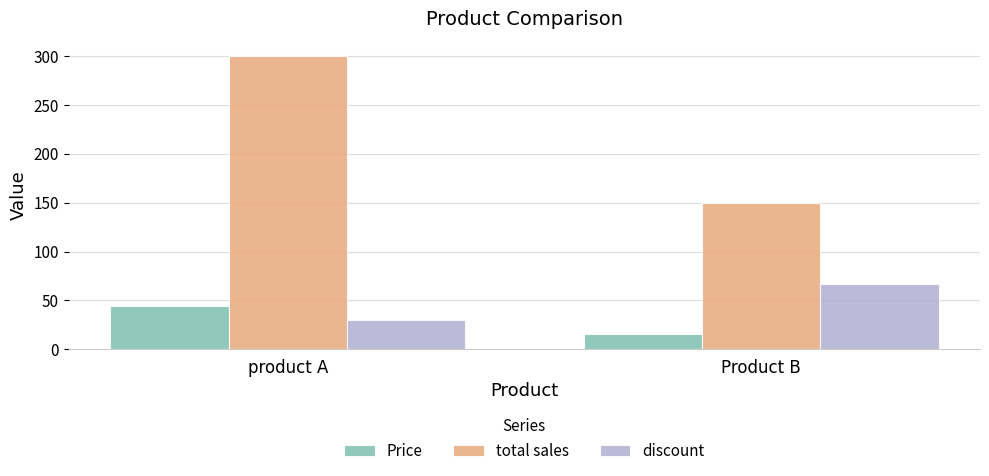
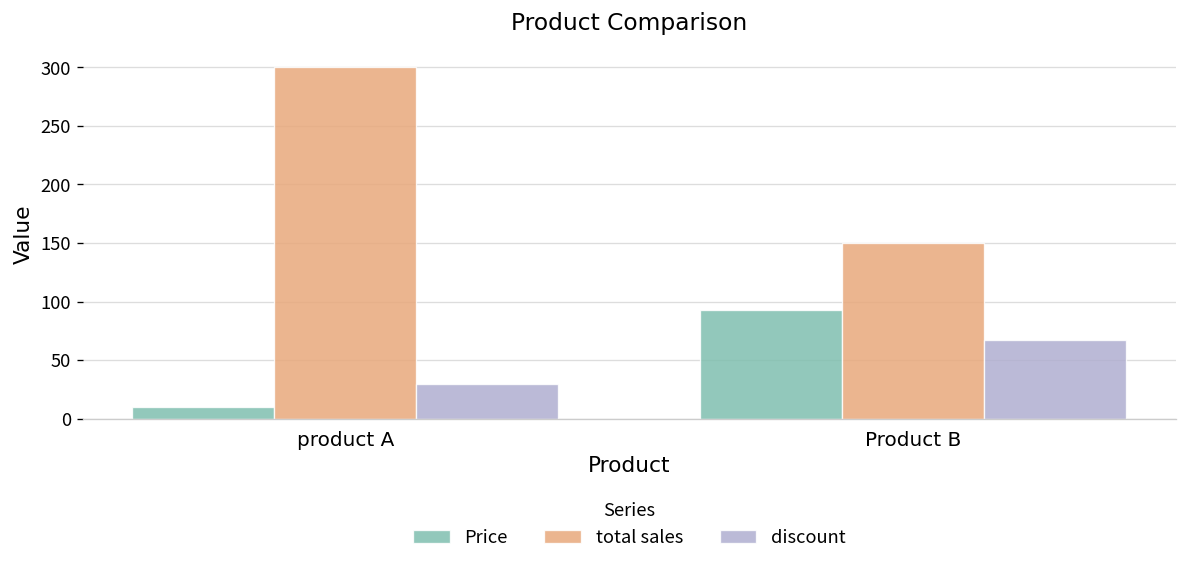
Price, product A: 40 -> 10
Price, Product B: 20 -> 90
